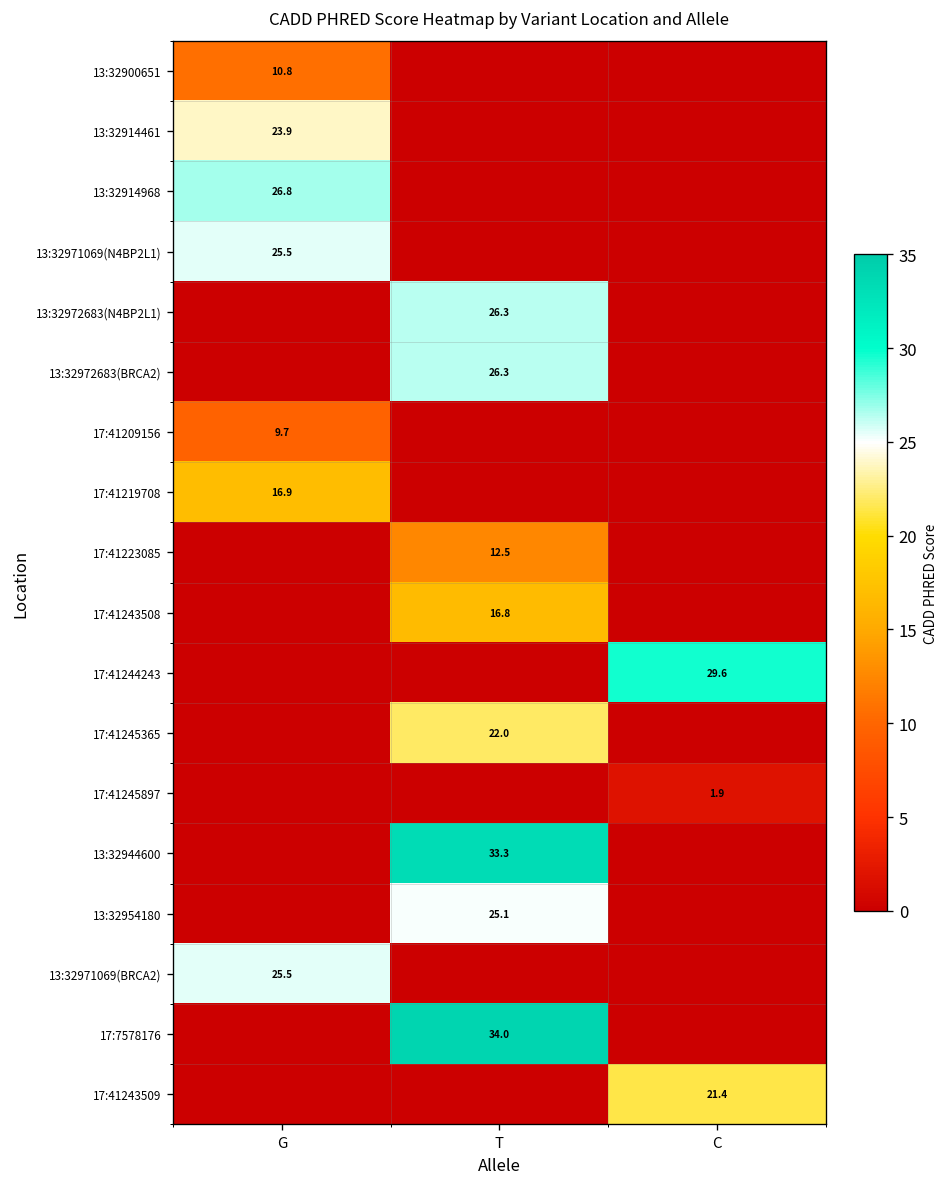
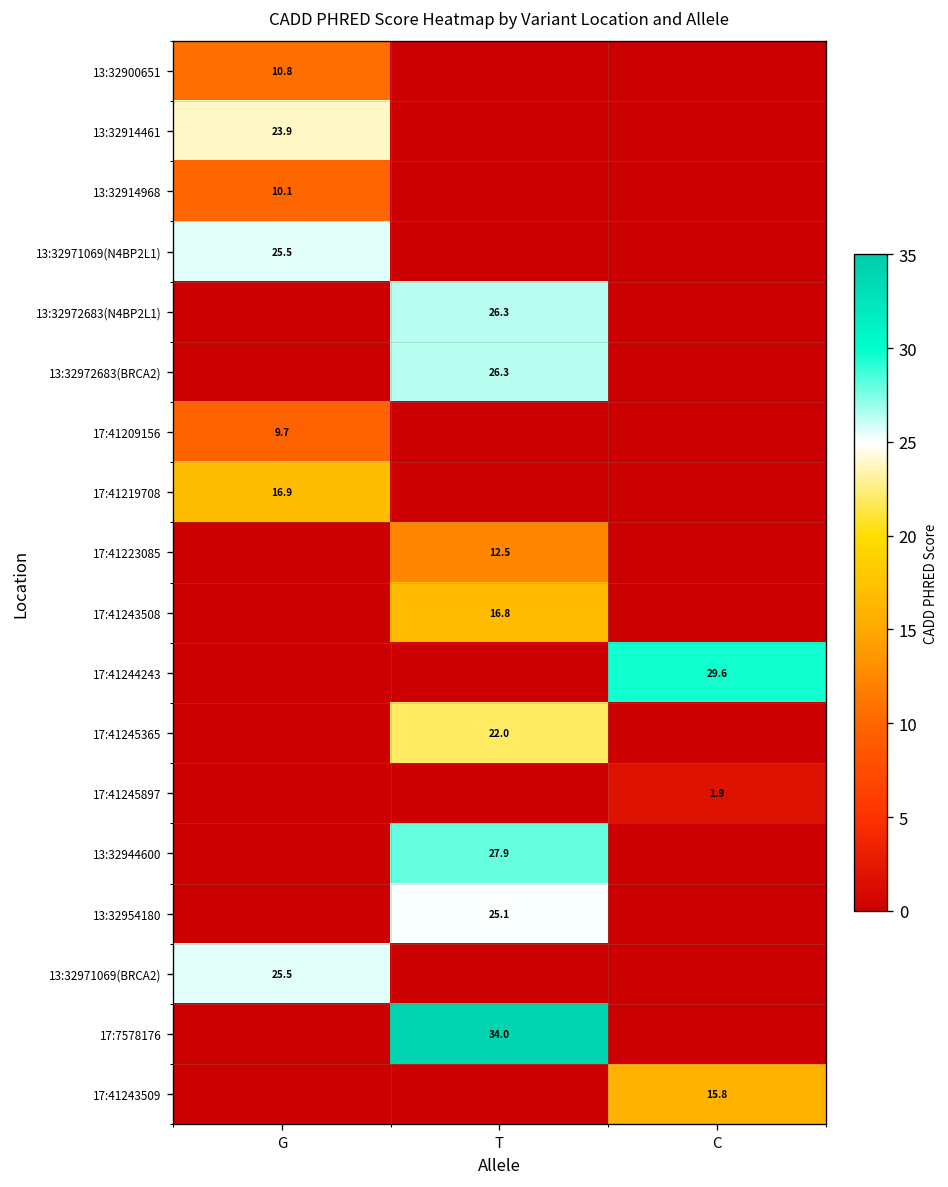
13:32914968, G: 26.8 -> 10.1
13:32944600, T: 33.3 -> 27.9
17:41243509, C: 21.4 -> 15.8
